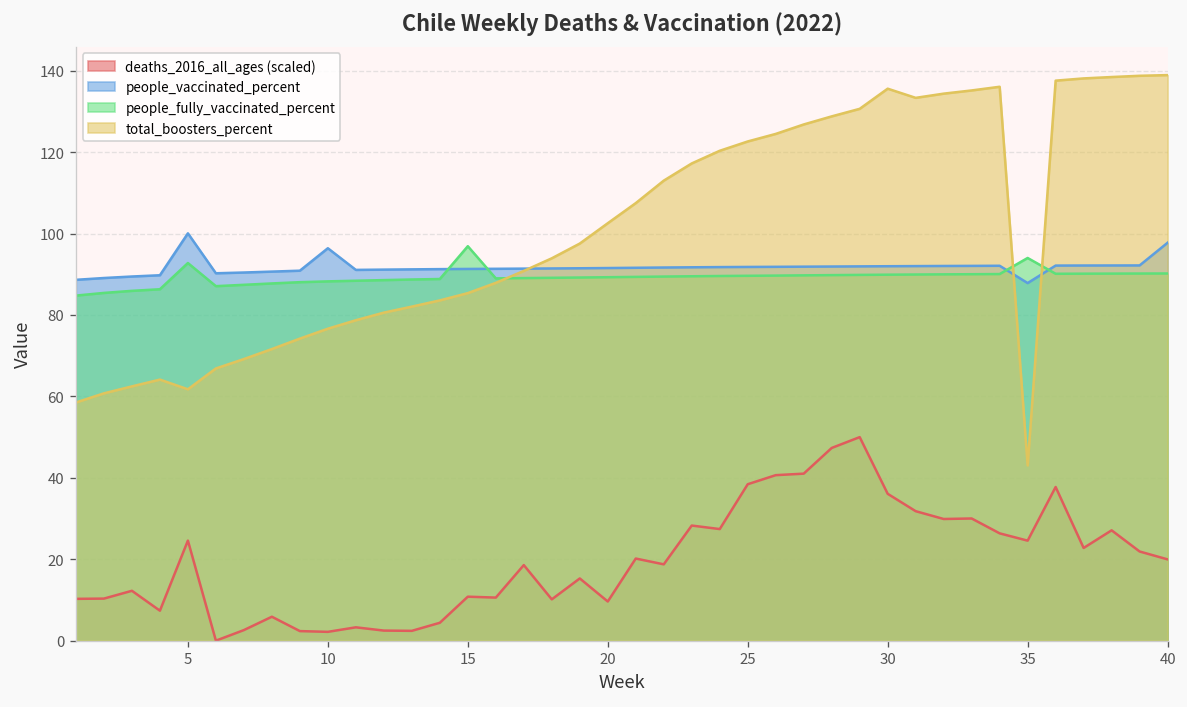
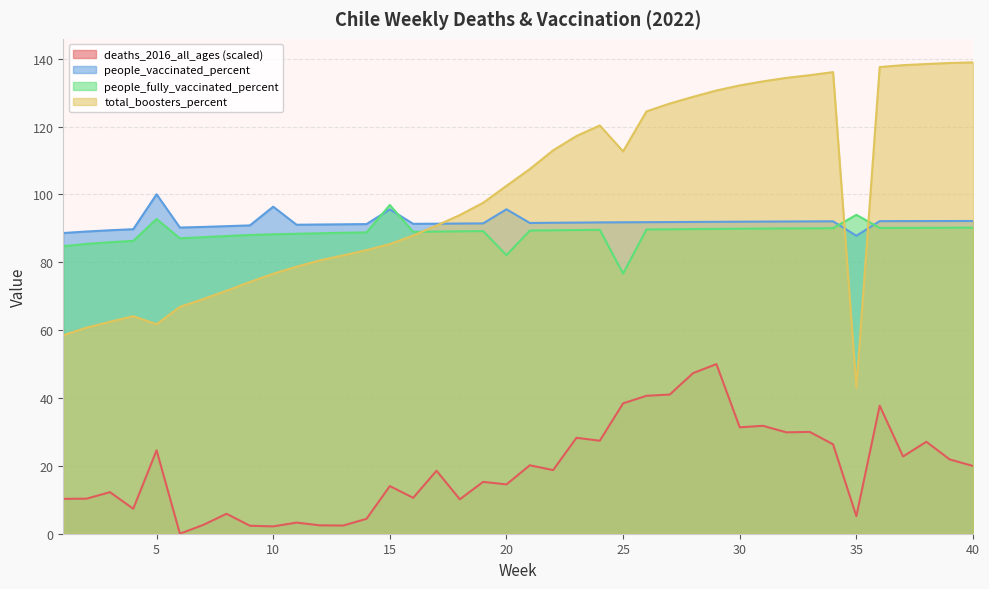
deaths_2016_all_ages (scaled), 15: 11 -> 14
people_vaccinated_percent, 15: 91 -> 96
deaths_2016_all_ages (scaled), 20: 10 -> 15
people_vaccinated_percent, 20: 92 -> 96
people_fully_vaccinated_percent, 20: 89 -> 82
people_fully_vaccinated_percent, 25: 90 -> 77
total_boosters_percent, 25: 123 -> 113
deaths_2016_all_ages (scaled), 30: 36 -> 31
total_boosters_percent, 30: 136 -> 132
deaths_2016_all_ages (scaled), 35: 25 -> 5
people_vaccinated_percent, 40: 98 -> 92
